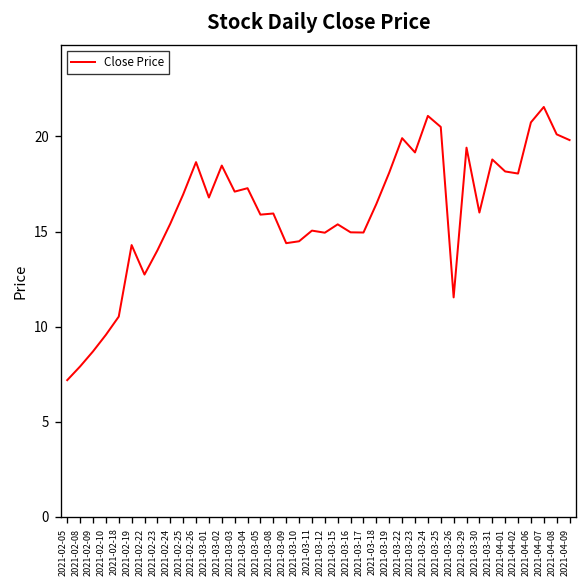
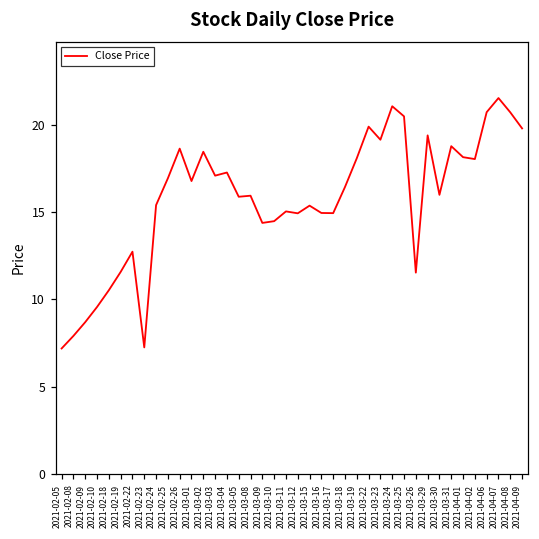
2021-02-19: 14.3 -> 11.6
2021-02-23: 14.0 -> 7.3
2021-04-08: 20.1 -> 20.7
